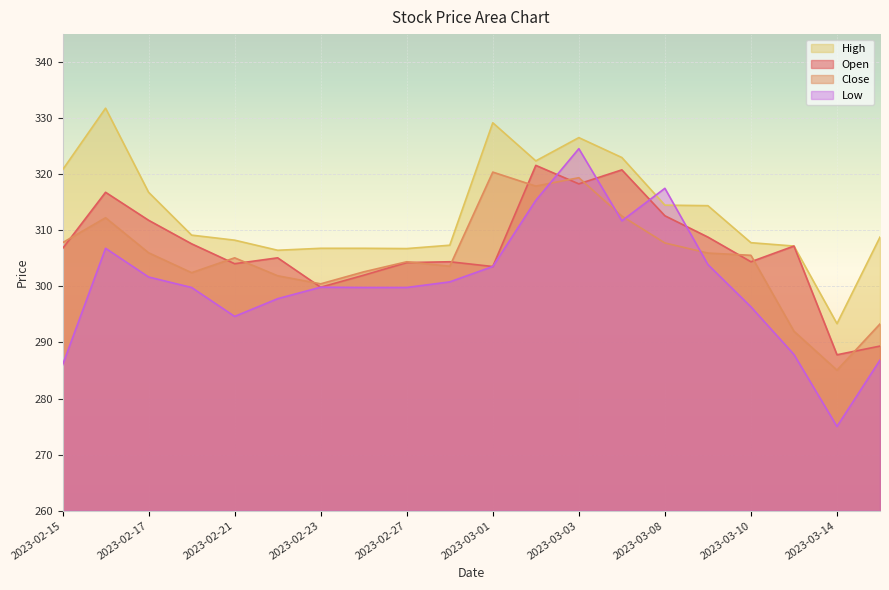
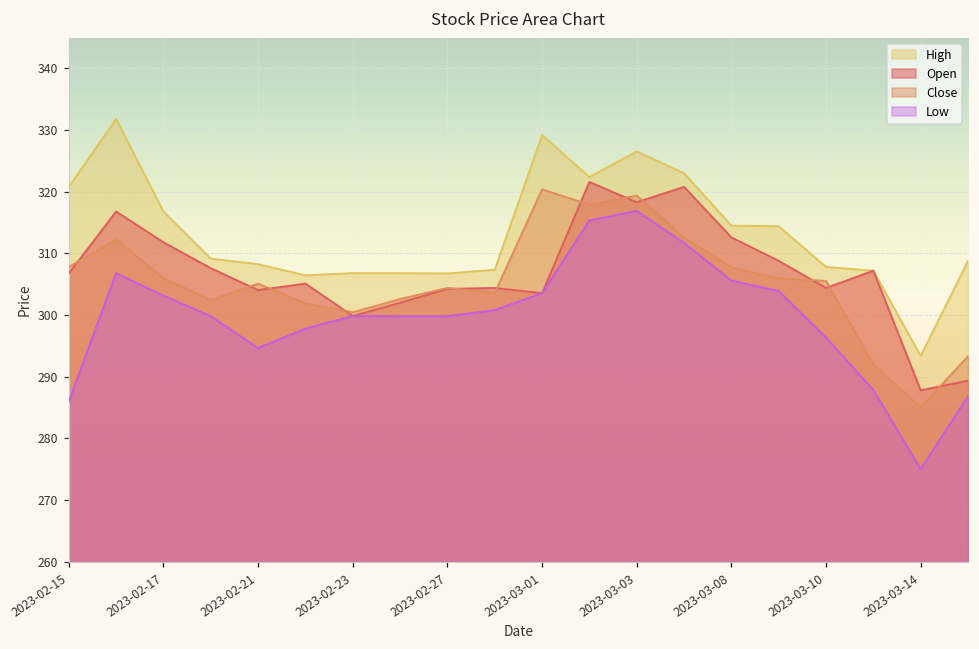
Low, 2023-02-17: 302 -> 303
Low, 2023-03-03: 325 -> 317
Low, 2023-03-08: 318 -> 306
